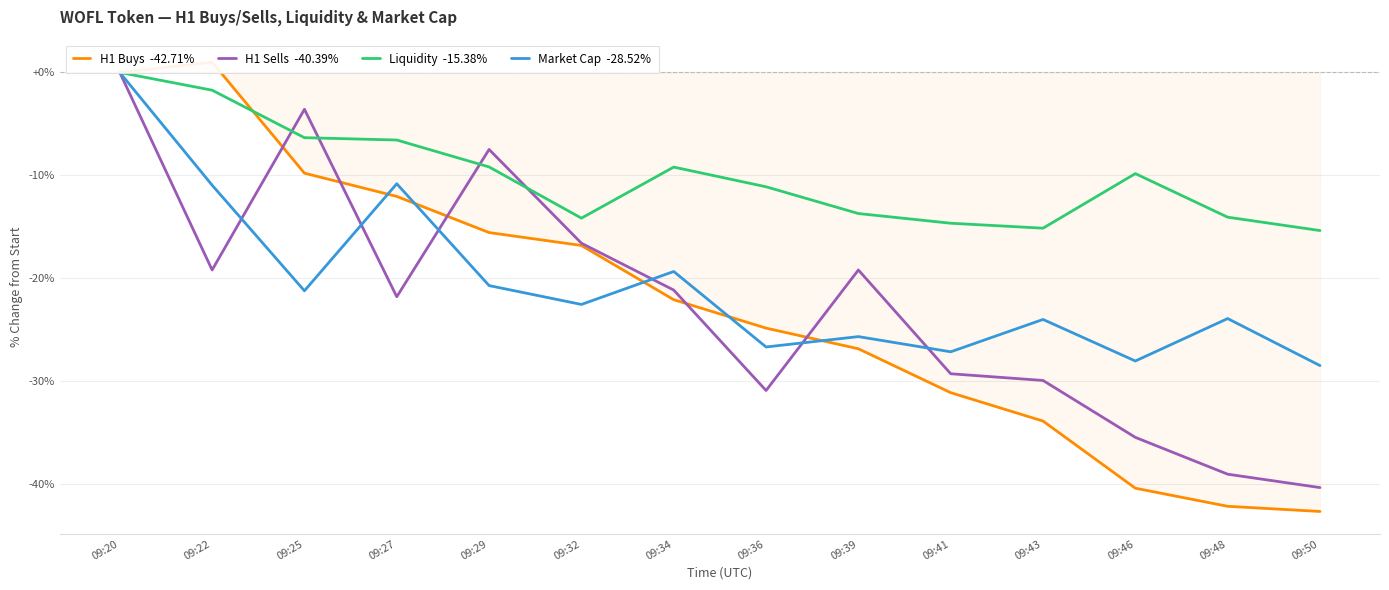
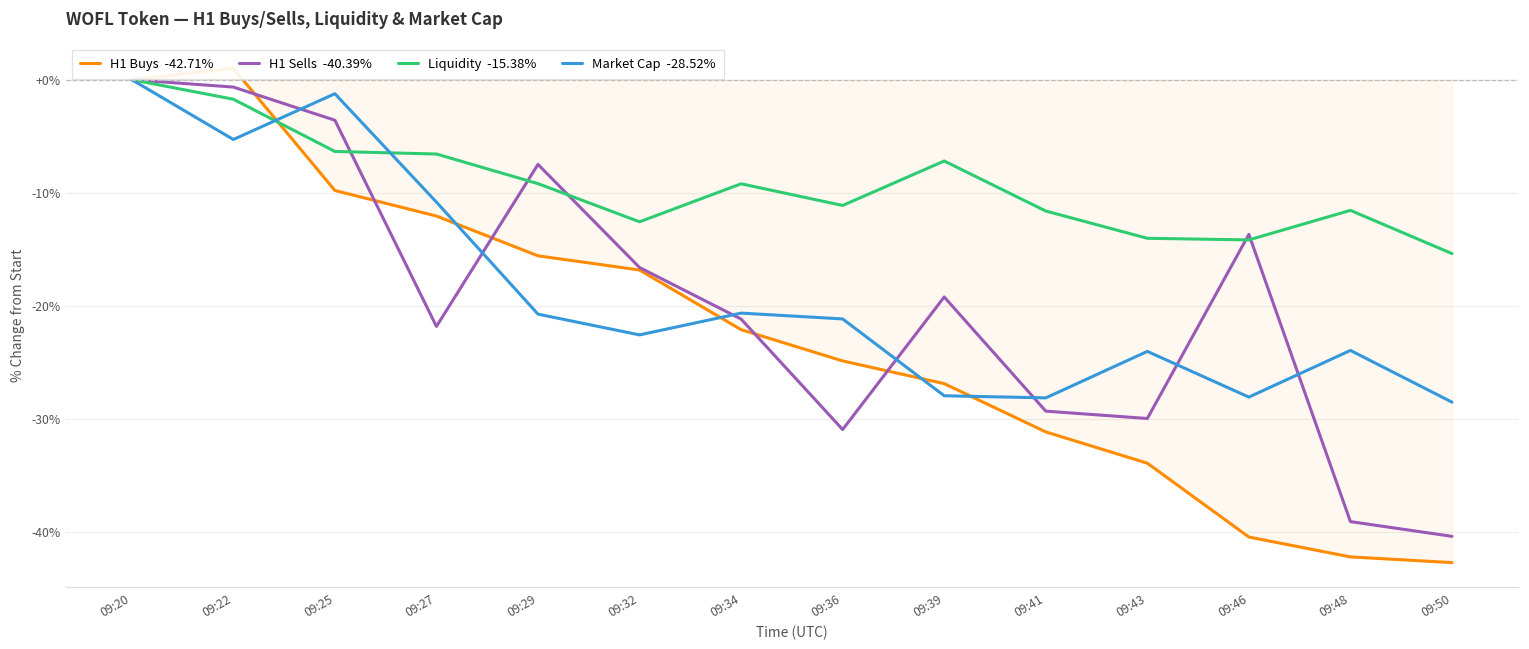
H1 Sells -40.39%, 09:22: -19.2% -> -0.7%
Market Cap -28.52%, 09:22: -11.0% -> -5.3%
Market Cap -28.52%, 09:25: -21.2% -> -1.2%
Liquidity -15.38%, 09:32: -14.2% -> -12.6%
Market Cap -28.52%, 09:34: -19.4% -> -20.6%
Market Cap -28.52%, 09:36: -26.7% -> -21.2%
Liquidity -15.38%, 09:39: -13.7% -> -7.2%
Market Cap -28.52%, 09:39: -25.7% -> -28.0%
Liquidity -15.38%, 09:41: -14.7% -> -11.6%
Market Cap -28.52%, 09:41: -27.2% -> -28.1%
Liquidity -15.38%, 09:43: -15.2% -> -14.0%
H1 Sells -40.39%, 09:46: -35.5% -> -13.7%
Liquidity -15.38%, 09:46: -9.8% -> -14.2%
Liquidity -15.38%, 09:48: -14.1% -> -11.6%
